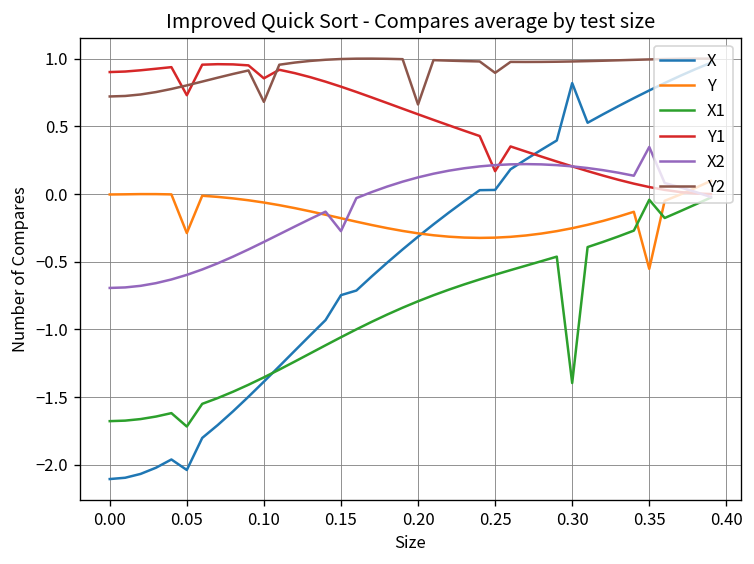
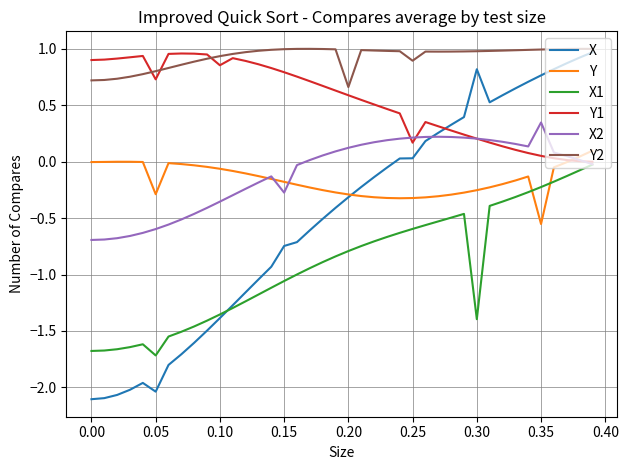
Y2, 0.10: 0.68 -> 0.94
X1, 0.35: -0.04 -> -0.22
